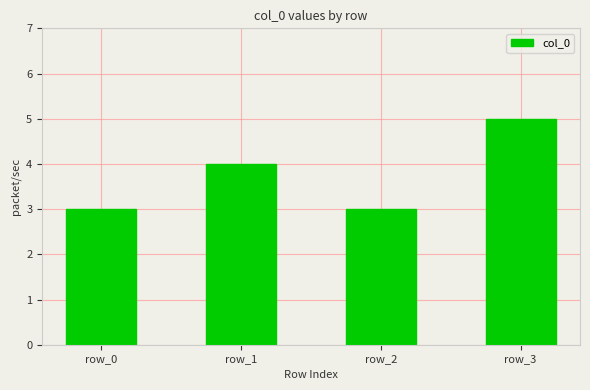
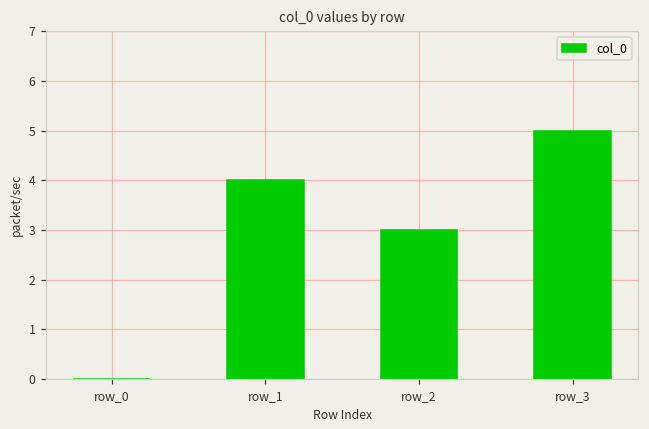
row_0: 3 -> 0
